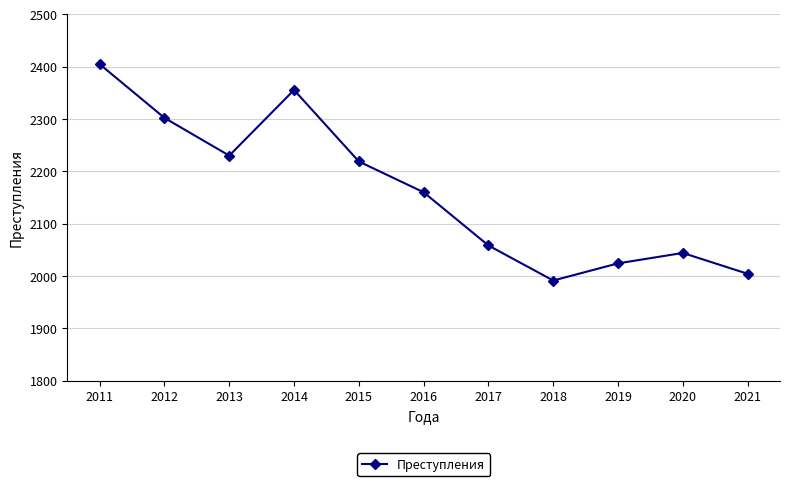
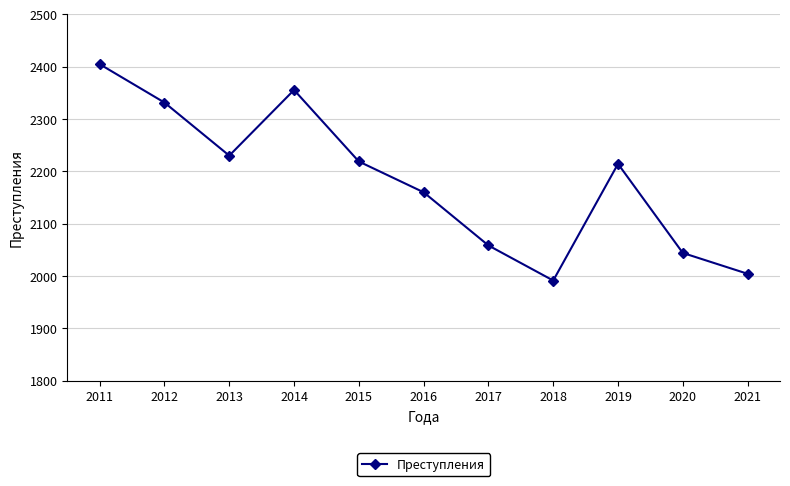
2012: 2300 -> 2330
2019: 2020 -> 2210
